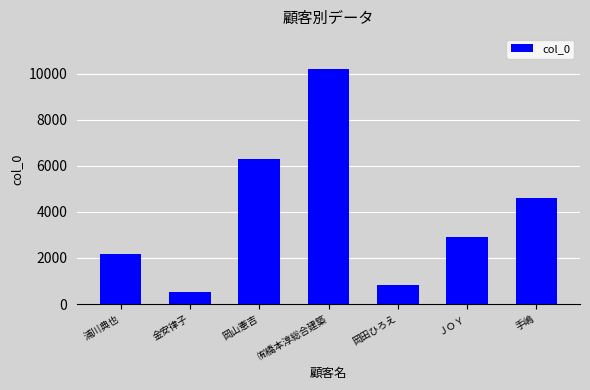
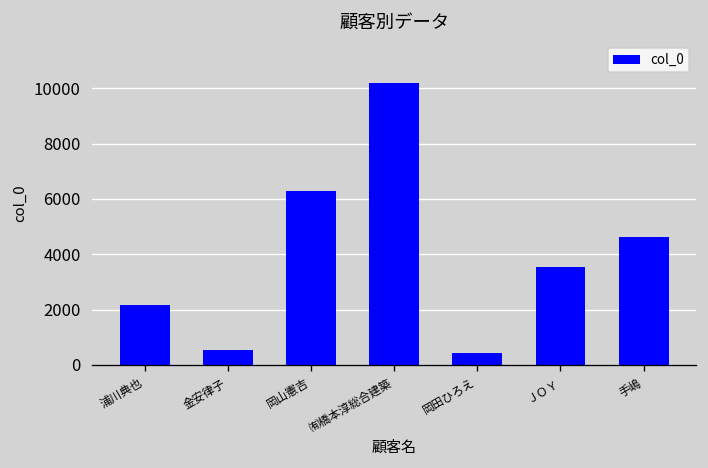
岡田ひろえ: 800 -> 400
ＪＯＹ: 2900 -> 3500
